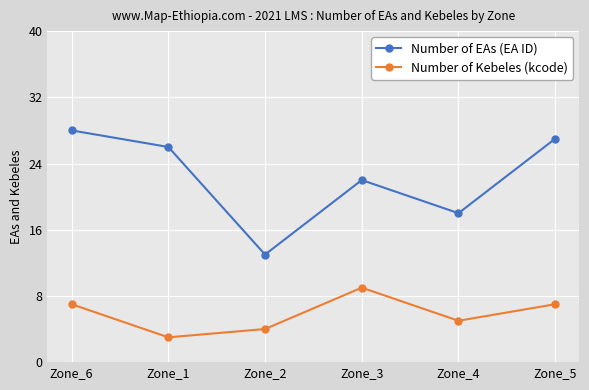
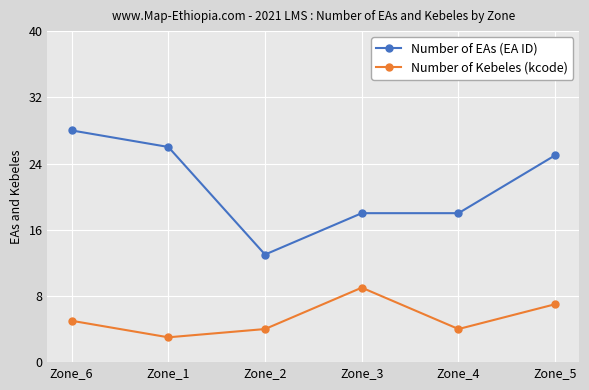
Number of Kebeles (kcode), Zone_6: 7 -> 5
Number of EAs (EA ID), Zone_3: 22 -> 18
Number of Kebeles (kcode), Zone_4: 5 -> 4
Number of EAs (EA ID), Zone_5: 27 -> 25
